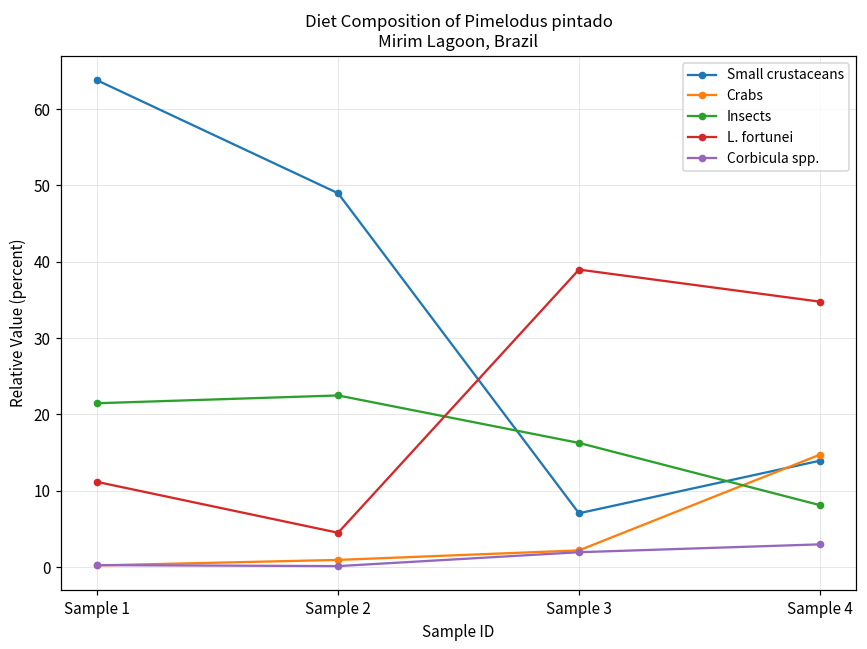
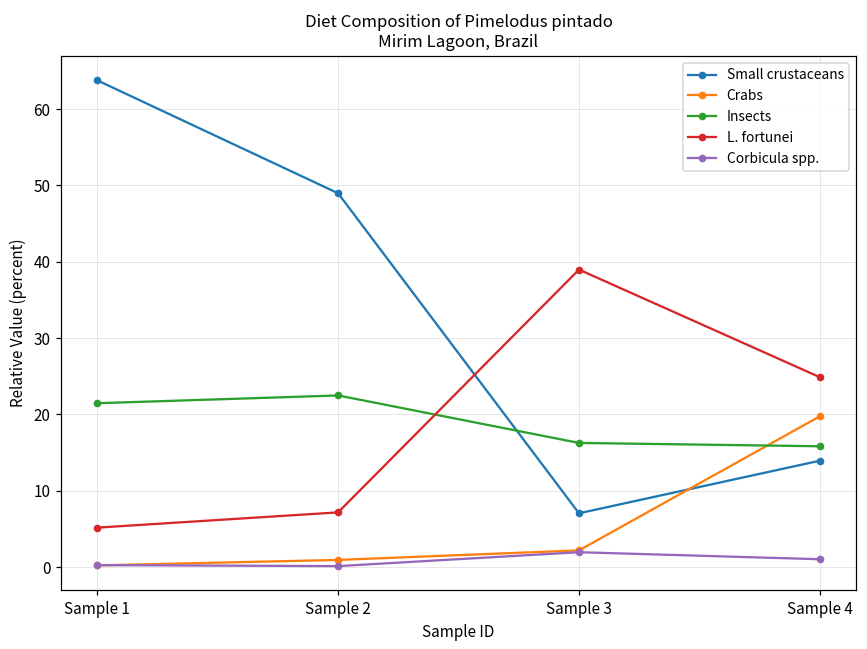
L. fortunei, Sample 1: 11 -> 5
L. fortunei, Sample 2: 4 -> 7
Crabs, Sample 4: 15 -> 20
Insects, Sample 4: 8 -> 16
L. fortunei, Sample 4: 35 -> 25
Corbicula spp., Sample 4: 3 -> 1
